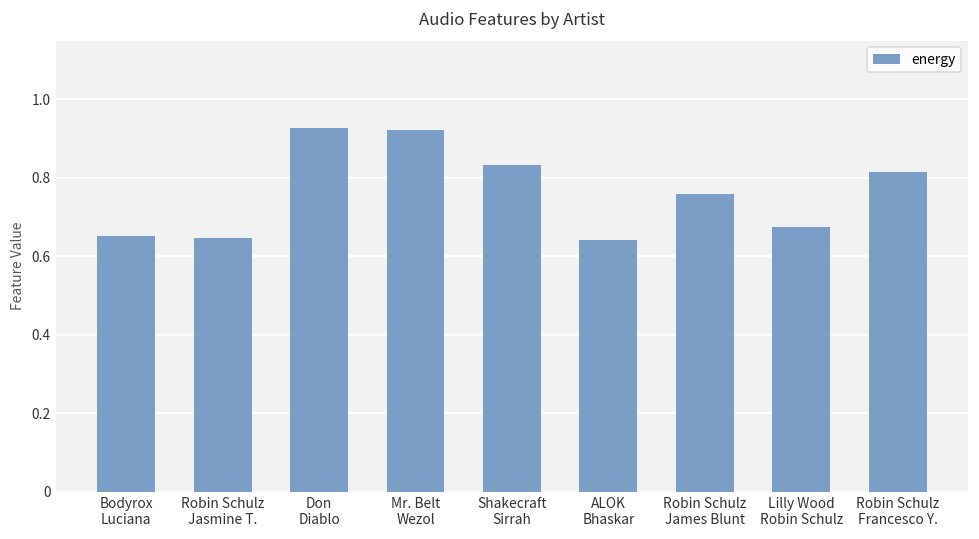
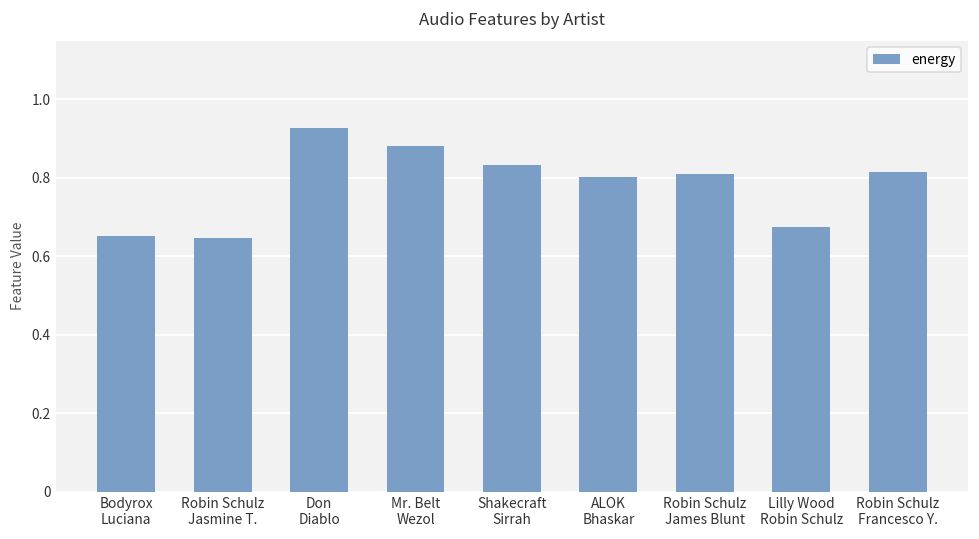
Mr. Belt Wezol: 0.92 -> 0.88
ALOK Bhaskar: 0.64 -> 0.80
Robin Schulz James Blunt: 0.76 -> 0.81
